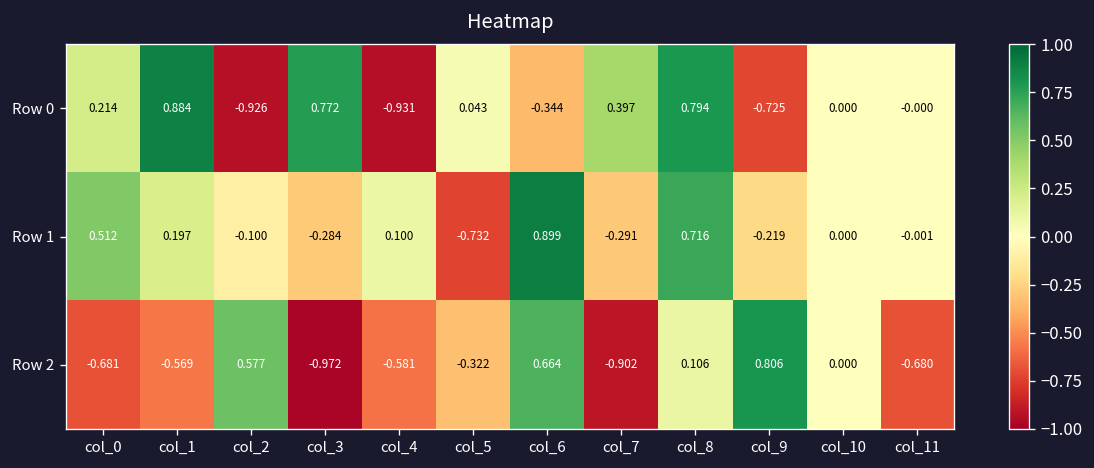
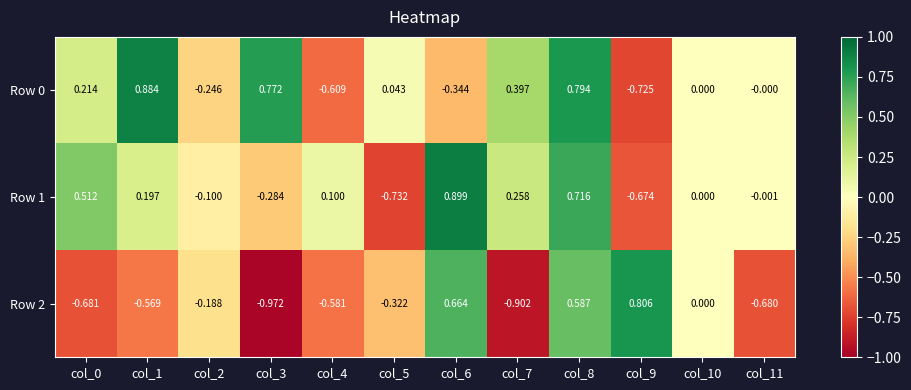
Row 0, col_2: -0.926 -> -0.246
Row 0, col_4: -0.931 -> -0.609
Row 1, col_7: -0.291 -> 0.258
Row 1, col_9: -0.219 -> -0.674
Row 2, col_2: 0.577 -> -0.188
Row 2, col_8: 0.106 -> 0.587
